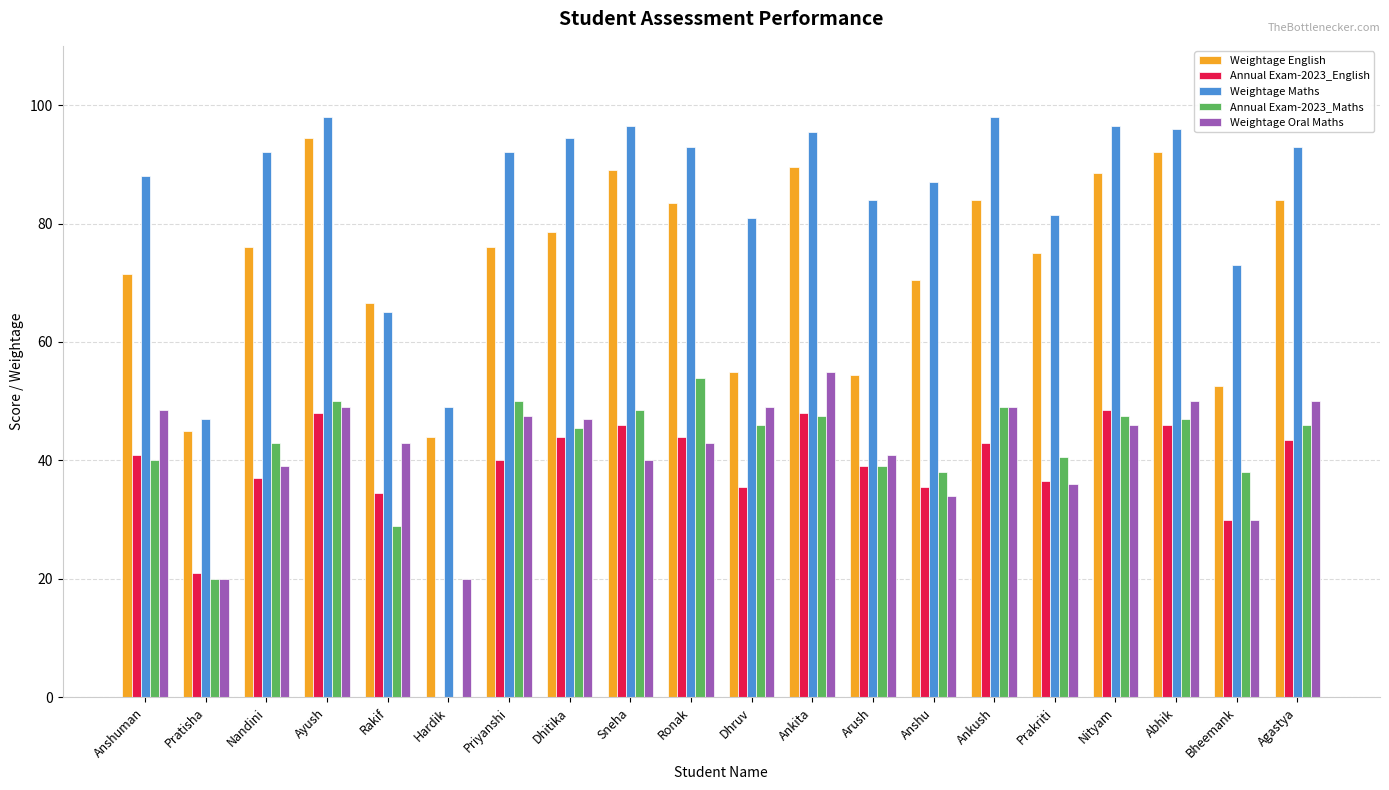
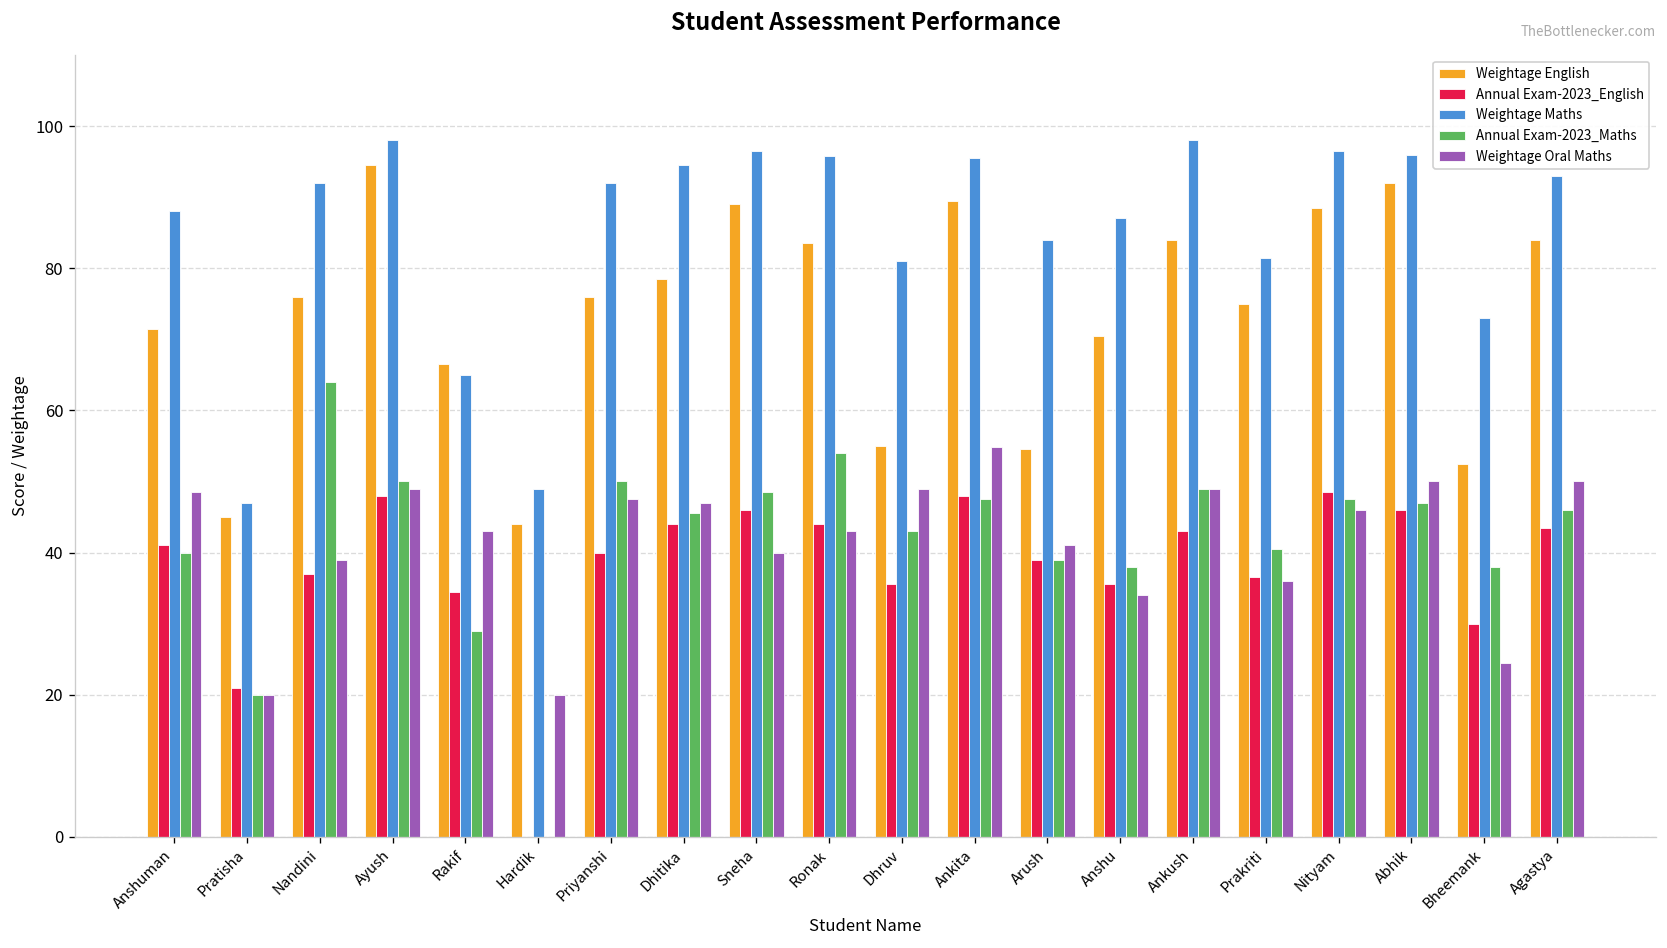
Annual Exam-2023_Maths, Nandini: 43 -> 64
Weightage Maths, Ronak: 93 -> 96
Annual Exam-2023_Maths, Dhruv: 46 -> 43
Weightage Oral Maths, Bheemank: 30 -> 24
